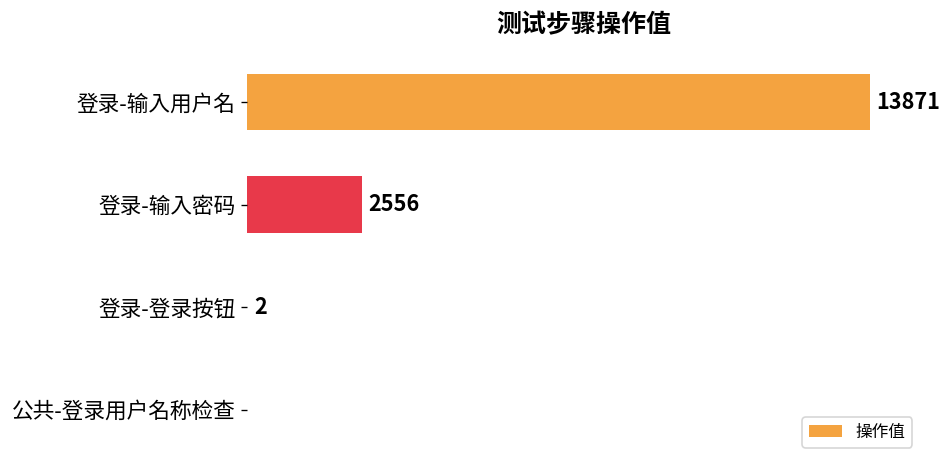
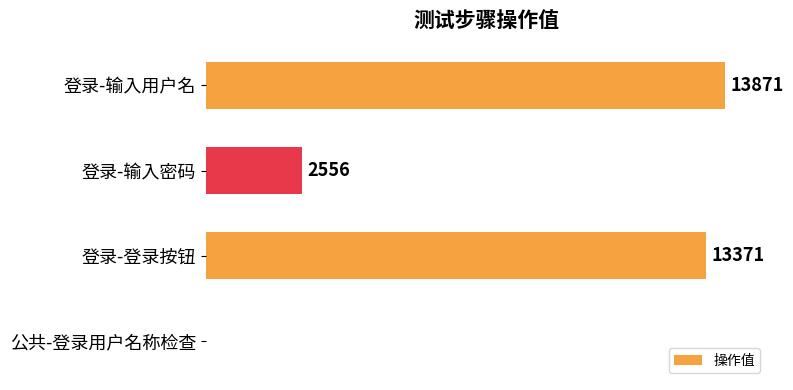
登录-登录按钮: 2 -> 13371
